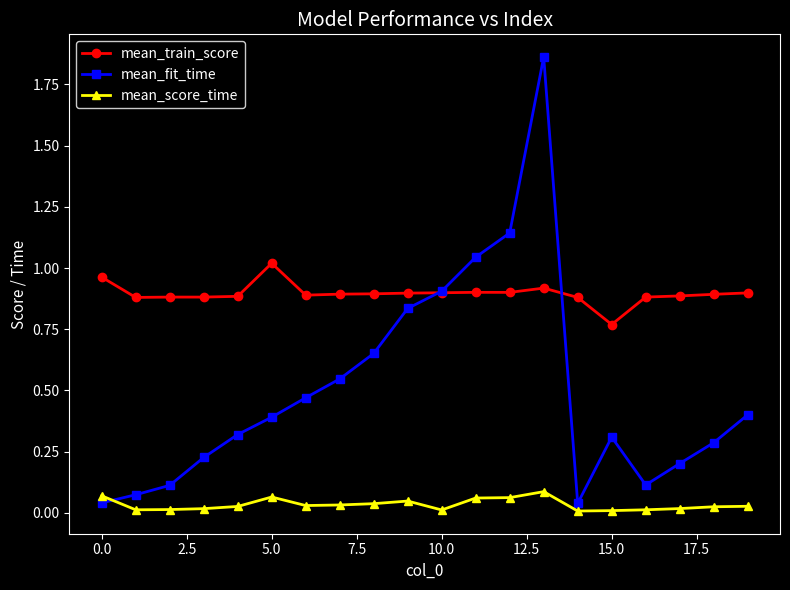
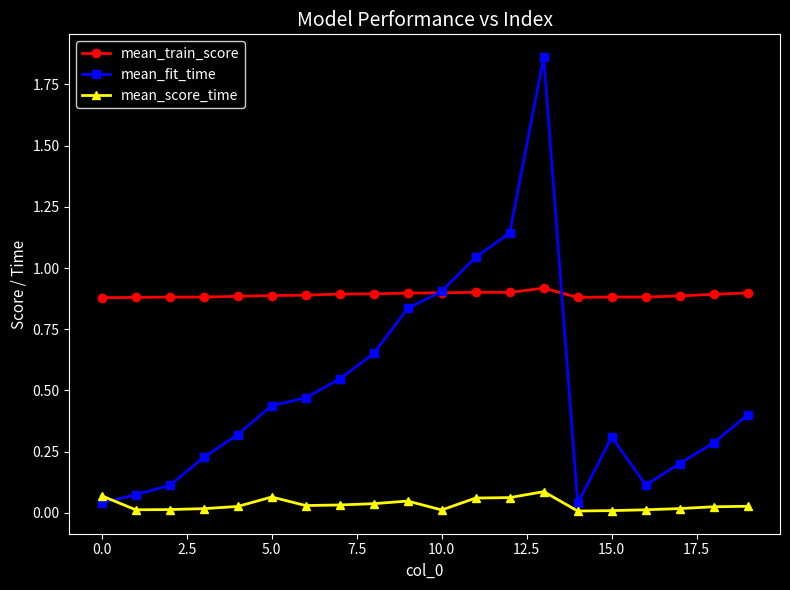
mean_train_score, 0.0: 0.96 -> 0.88
mean_train_score, 5.0: 1.02 -> 0.89
mean_fit_time, 5.0: 0.39 -> 0.44
mean_train_score, 15.0: 0.77 -> 0.88
